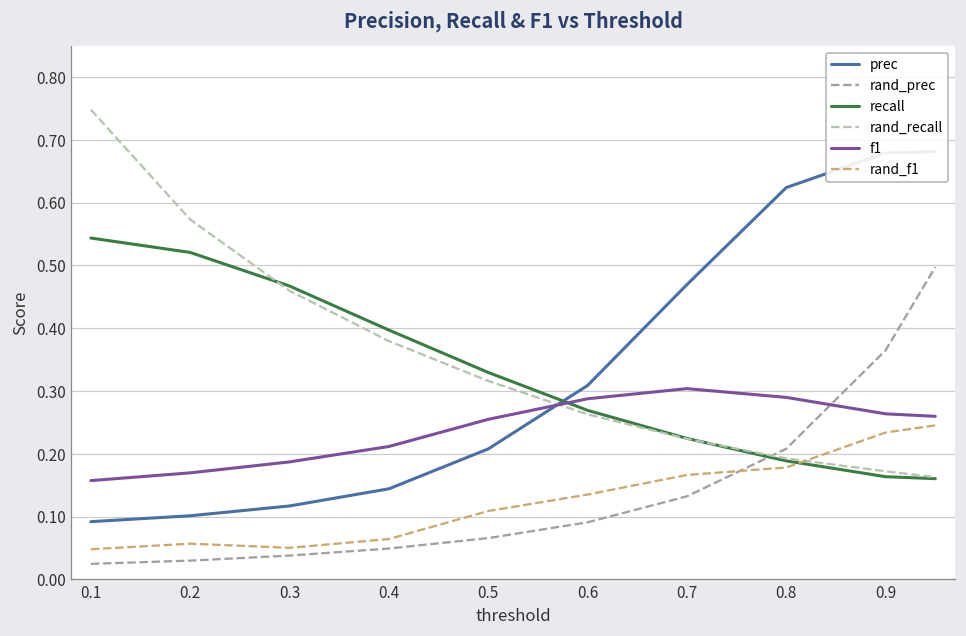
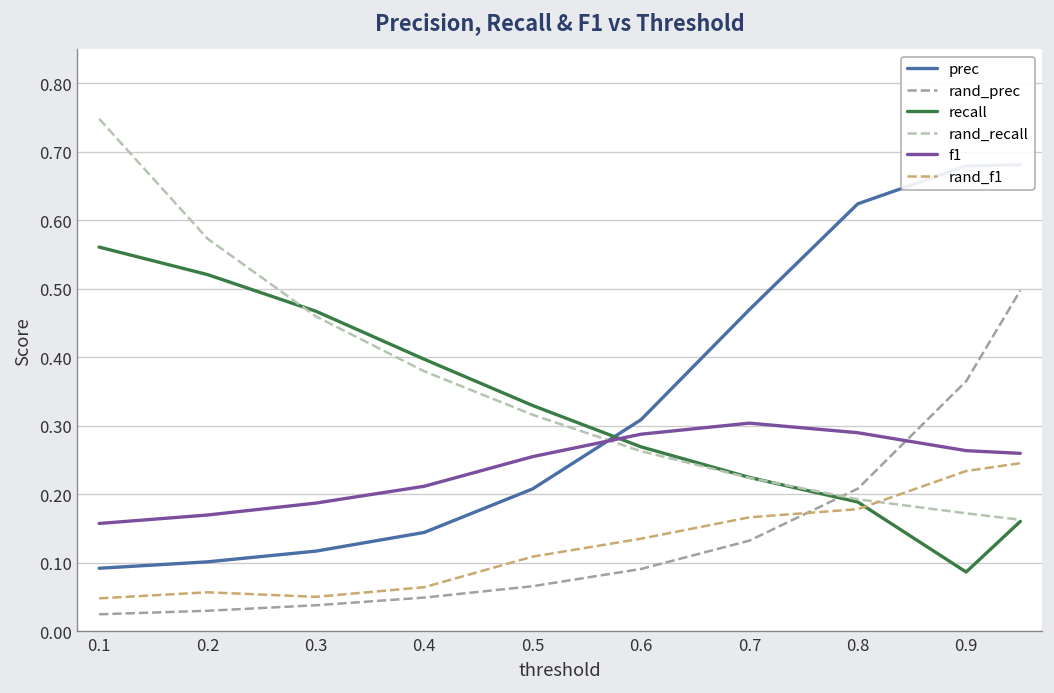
recall, 0.1: 0.54 -> 0.56
recall, 0.9: 0.16 -> 0.09
